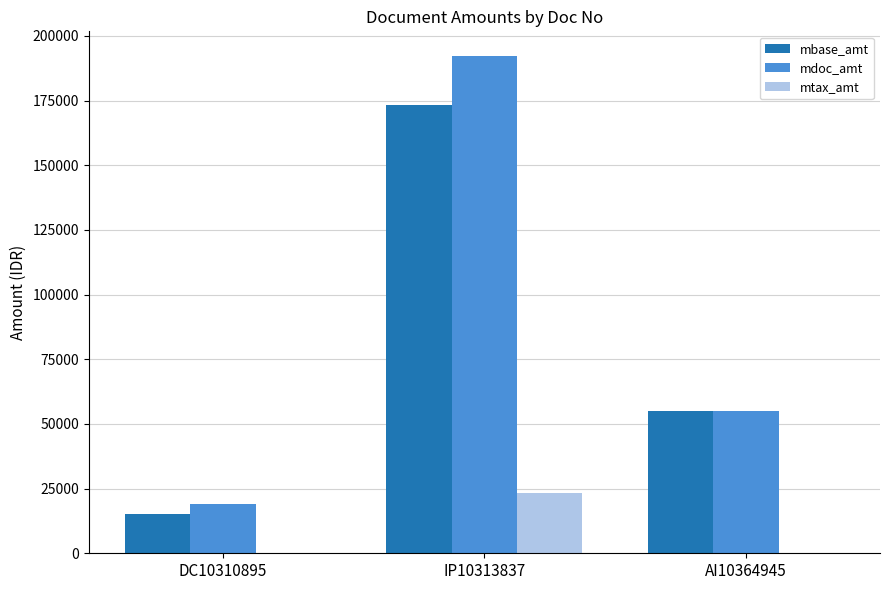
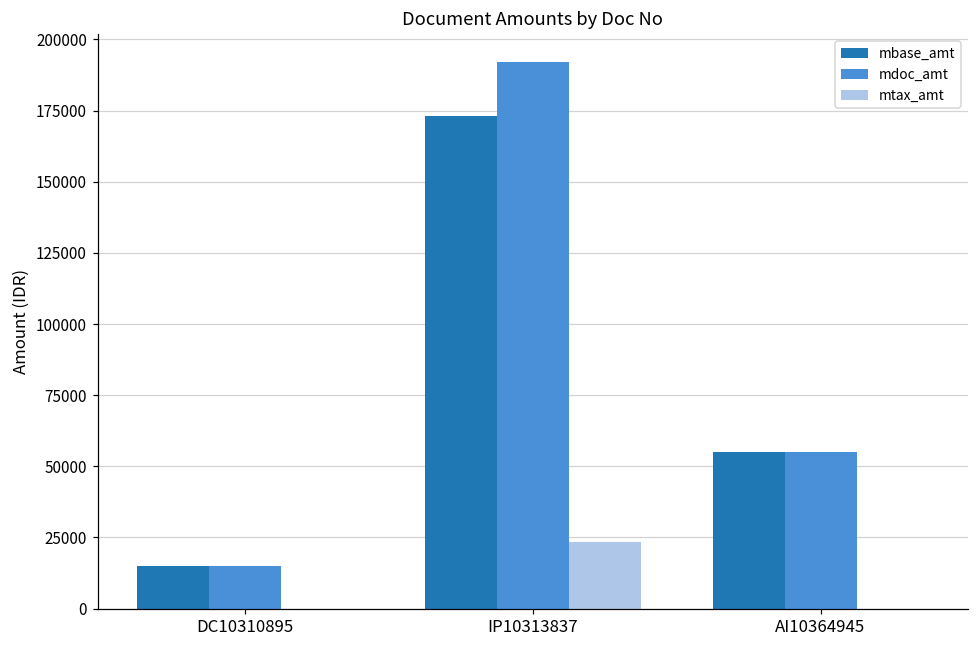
mdoc_amt, DC10310895: 19000 -> 15000
